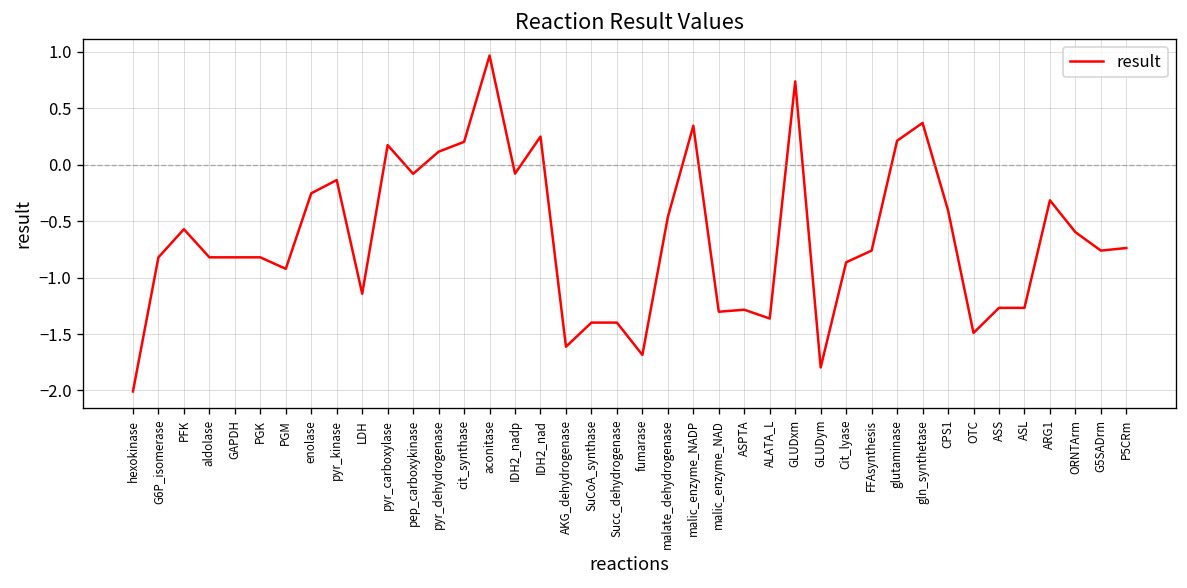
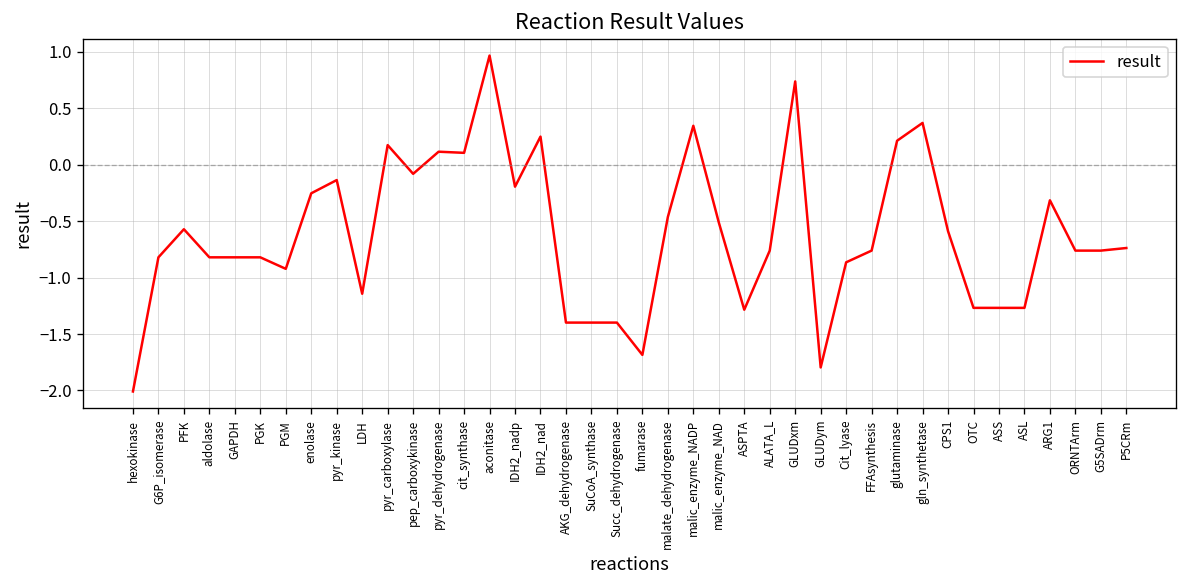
cit_synthase: 0.2 -> 0.1
IDH2_nadp: -0.1 -> -0.2
AKG_dehydrogenase: -1.6 -> -1.4
malic_enzyme_NAD: -1.3 -> -0.5
ALATA_L: -1.4 -> -0.8
CPS1: -0.4 -> -0.6
OTC: -1.5 -> -1.3
ORNTArm: -0.6 -> -0.8
